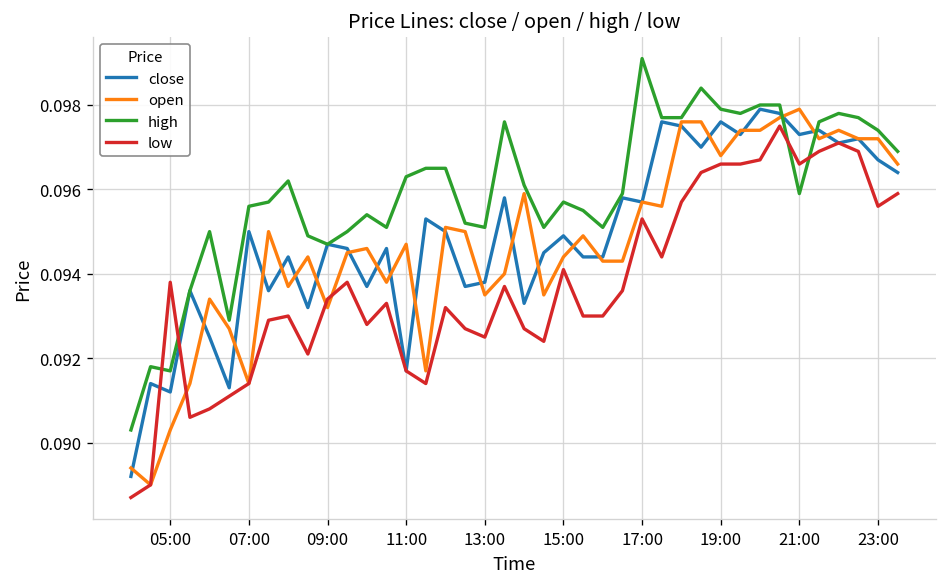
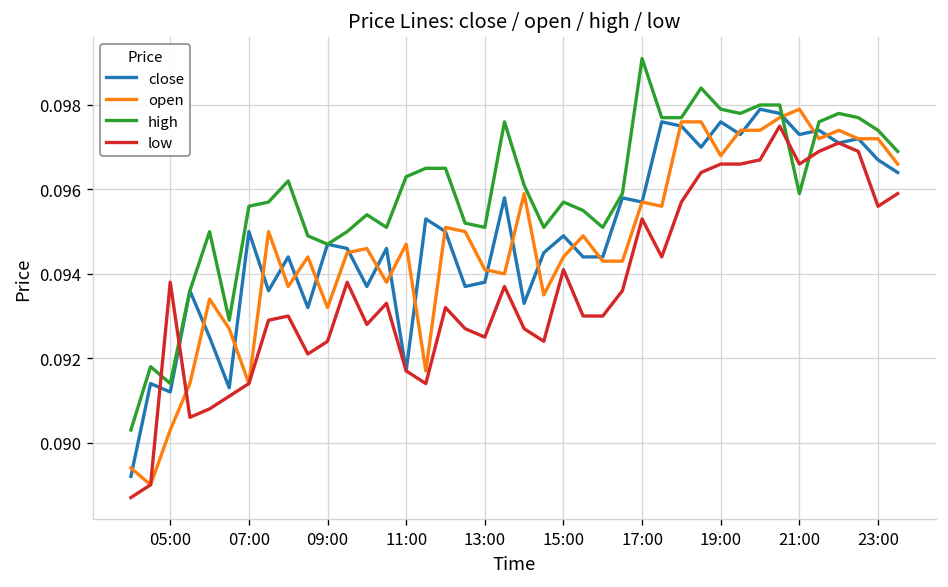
high, 05:00: 0.0917 -> 0.0914
low, 09:00: 0.0934 -> 0.0924
open, 13:00: 0.0935 -> 0.0941
